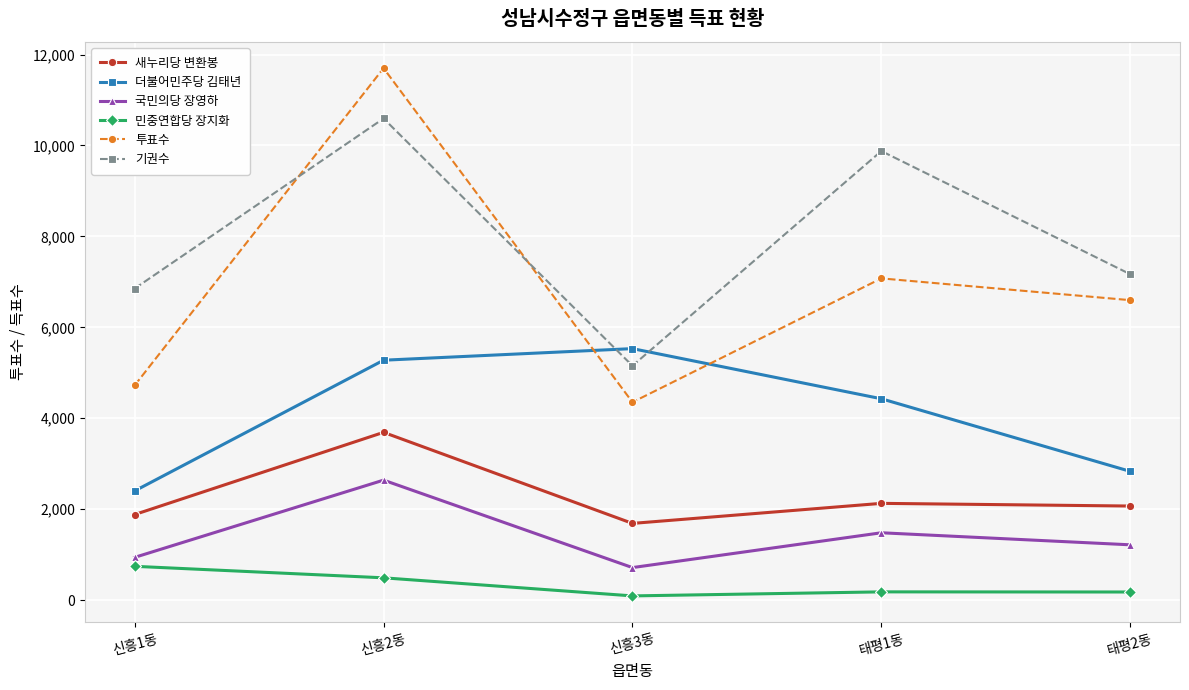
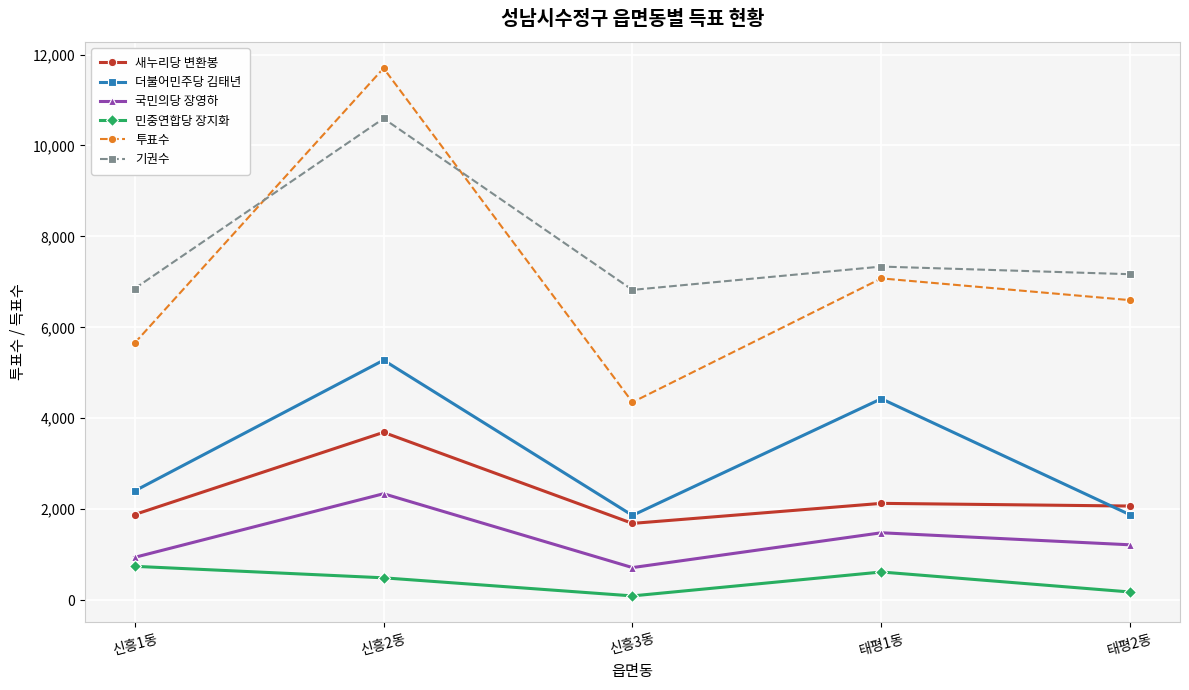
투표수, 신흥1동: 4,700 -> 5,700
국민의당 장영하, 신흥2동: 2,600 -> 2,300
더불어민주당 김태년, 신흥3동: 5,500 -> 1,900
기권수, 신흥3동: 5,200 -> 6,800
민중연합당 장지화, 태평1동: 200 -> 600
기권수, 태평1동: 9,900 -> 7,300
더불어민주당 김태년, 태평2동: 2,800 -> 1,900
